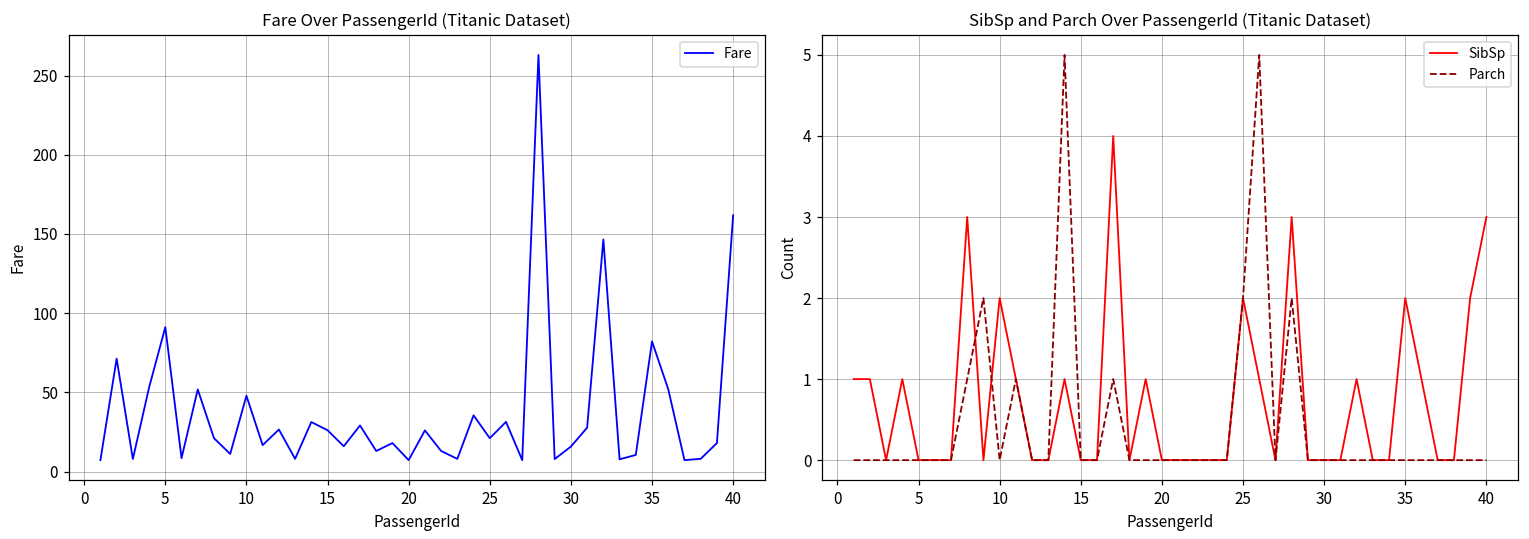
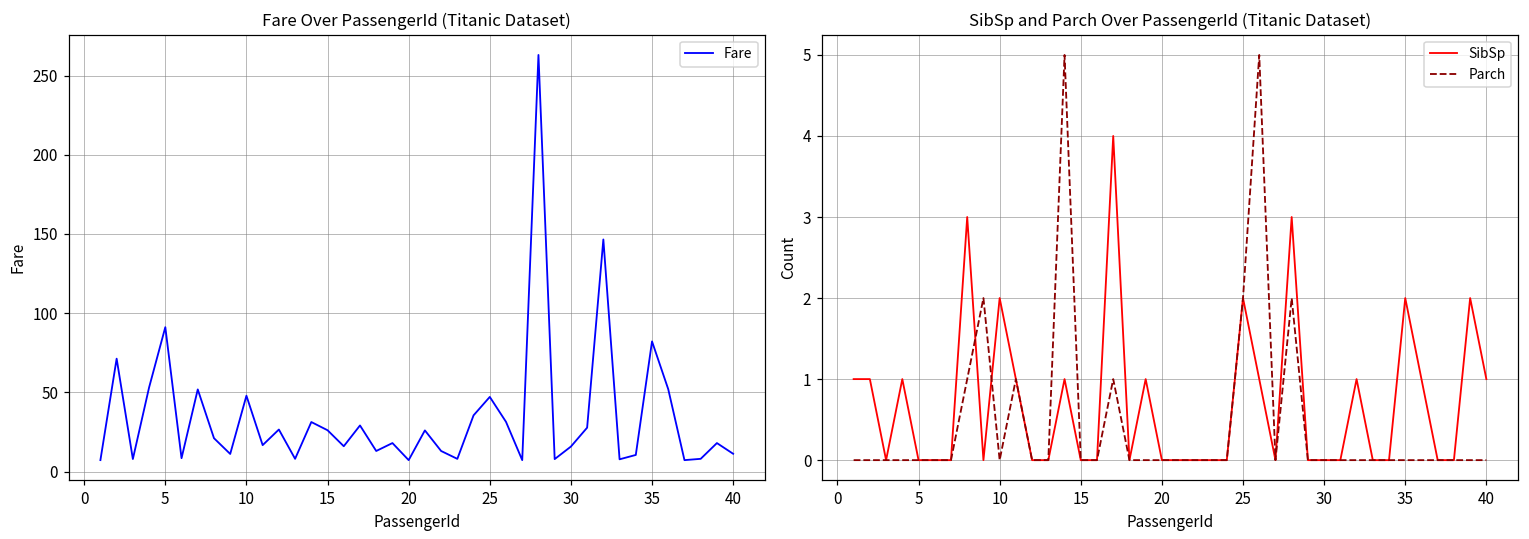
Fare Over PassengerId (Titanic Dataset), 25: 21 -> 47
Fare Over PassengerId (Titanic Dataset), 40: 162 -> 11
SibSp and Parch Over PassengerId (Titanic Dataset), SibSp, 40: 3 -> 1
